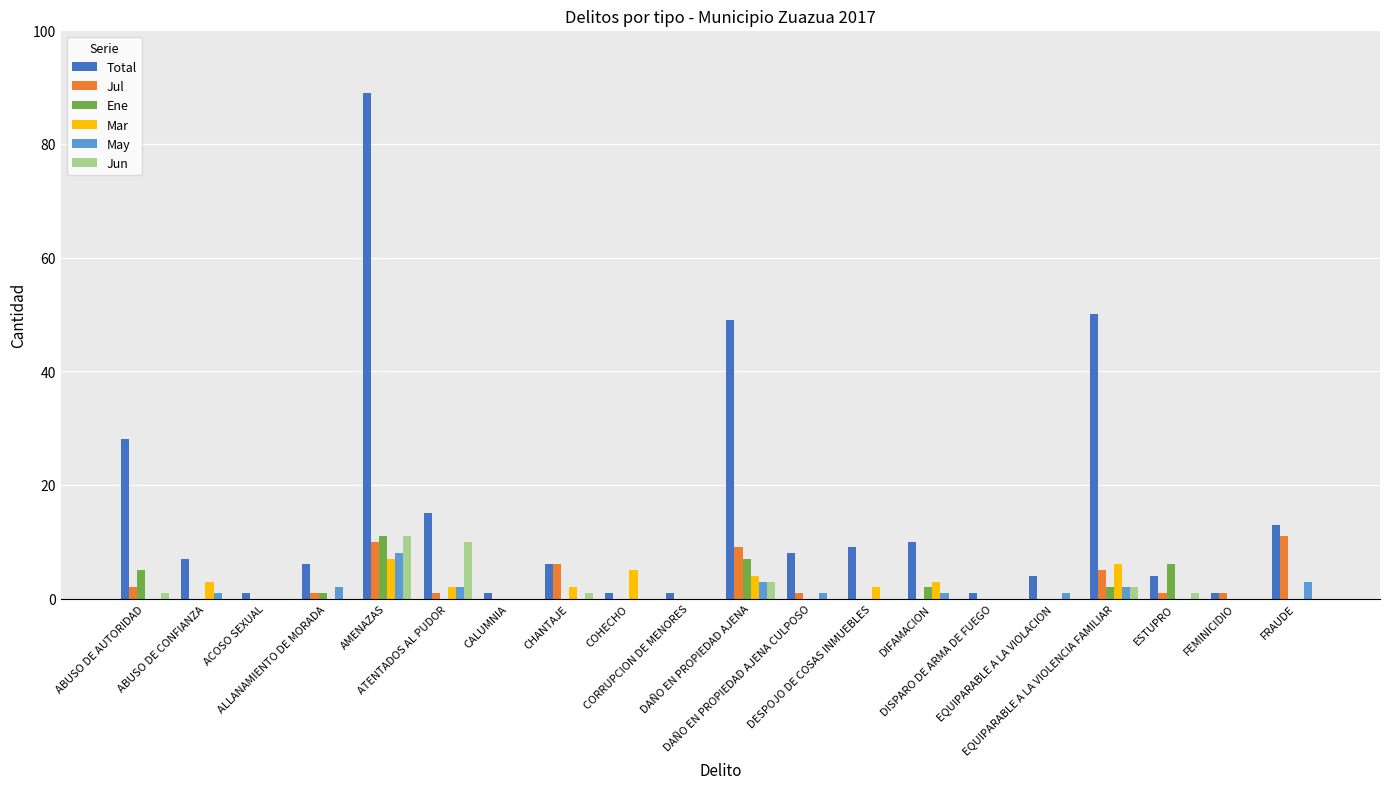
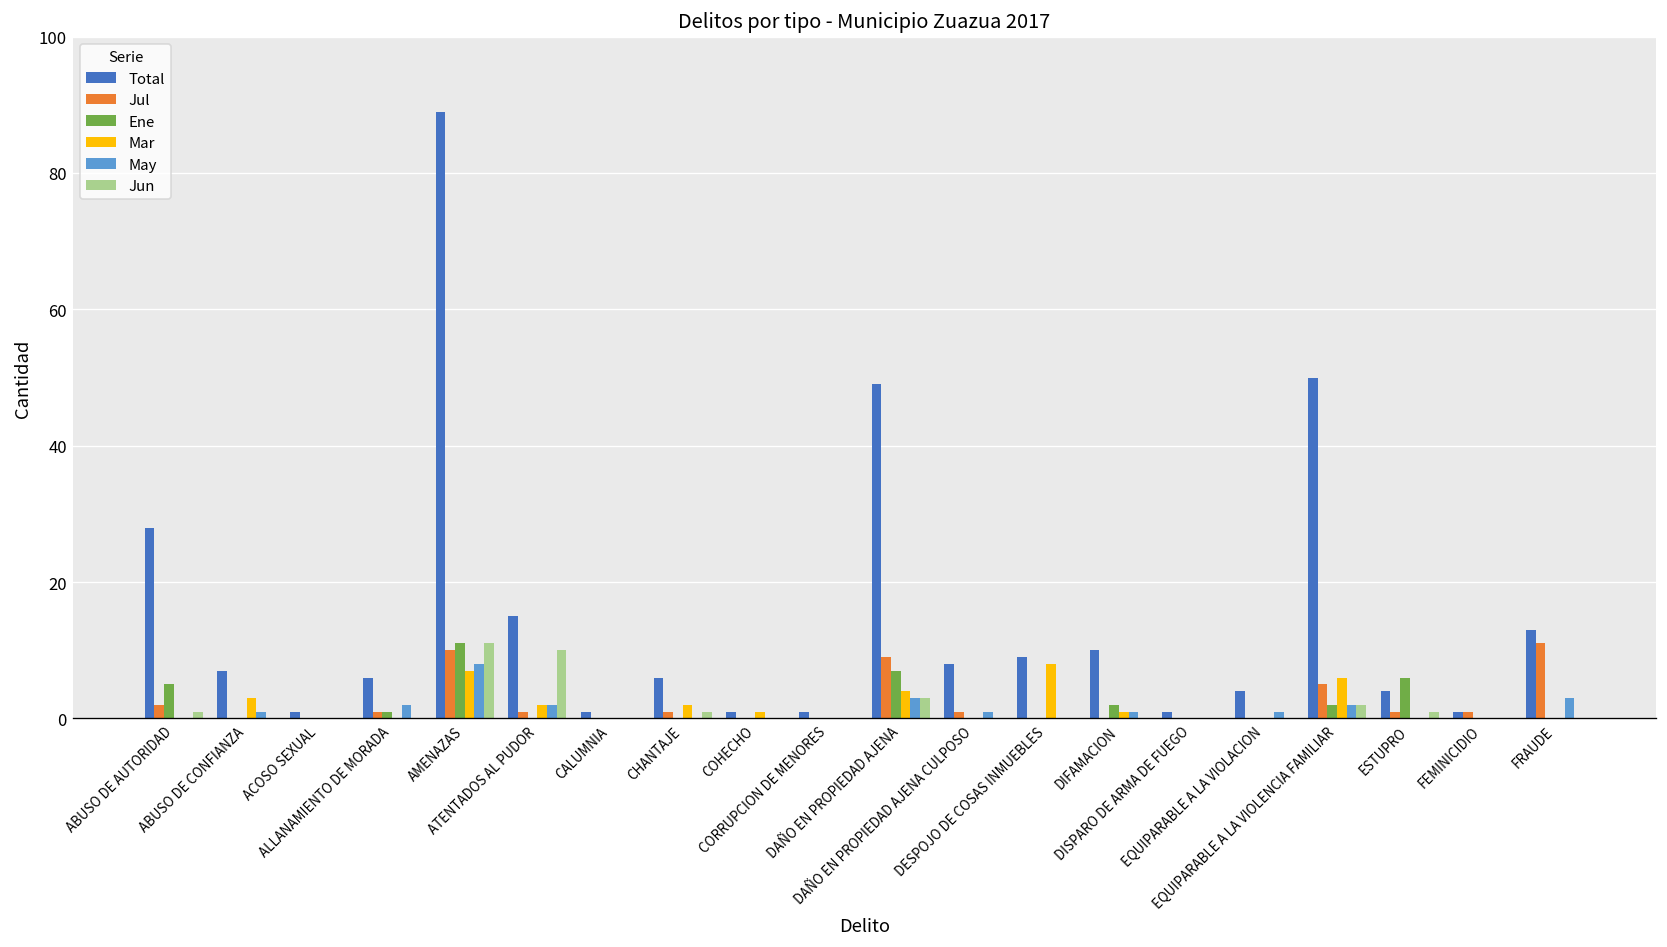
Jul, CHANTAJE: 6 -> 1
Mar, COHECHO: 5 -> 1
Mar, DESPOJO DE COSAS INMUEBLES: 2 -> 8
Mar, DIFAMACION: 3 -> 1
